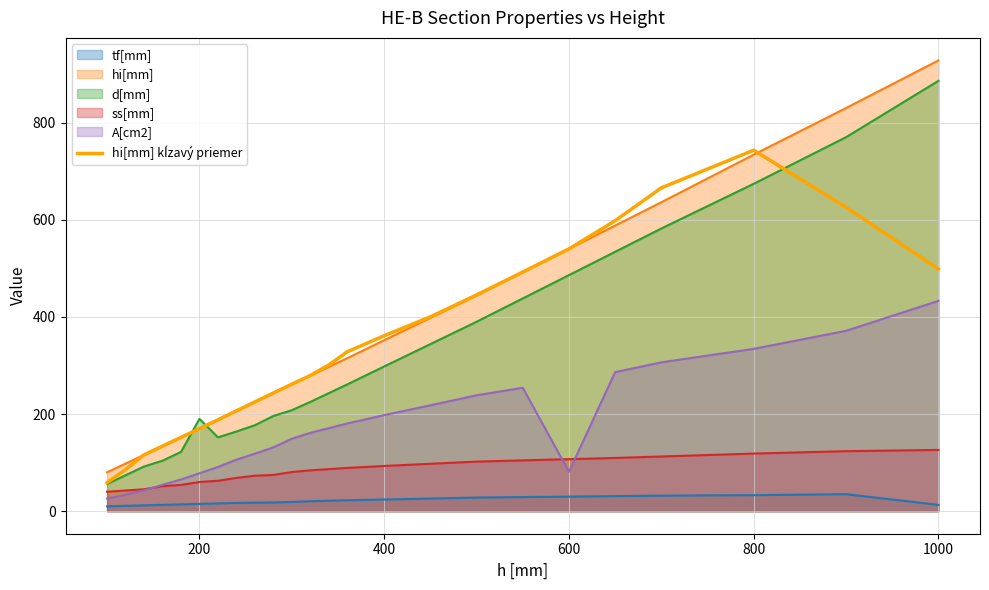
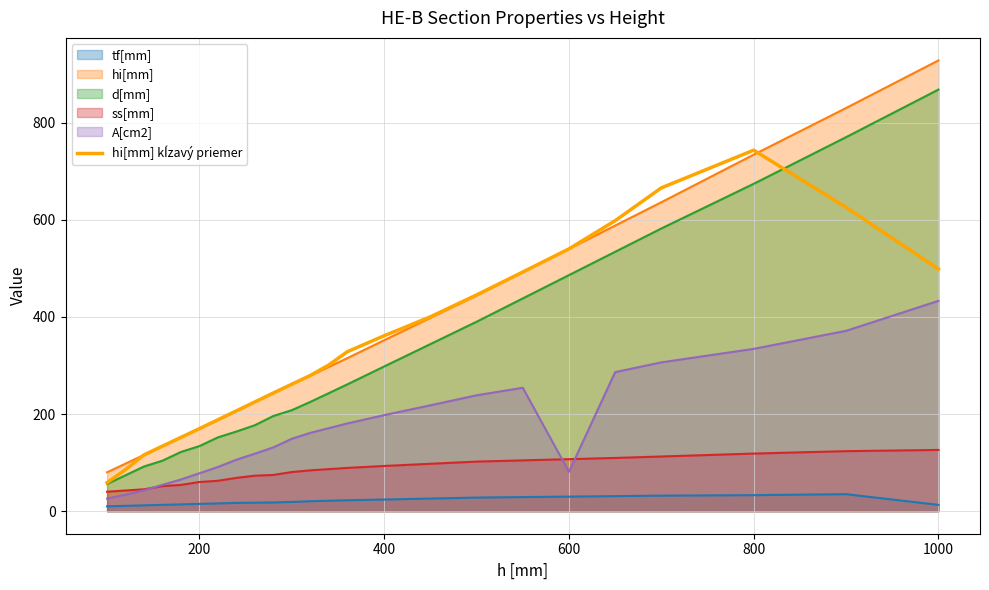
d[mm], 200: 190 -> 130
d[mm], 1000: 890 -> 870
